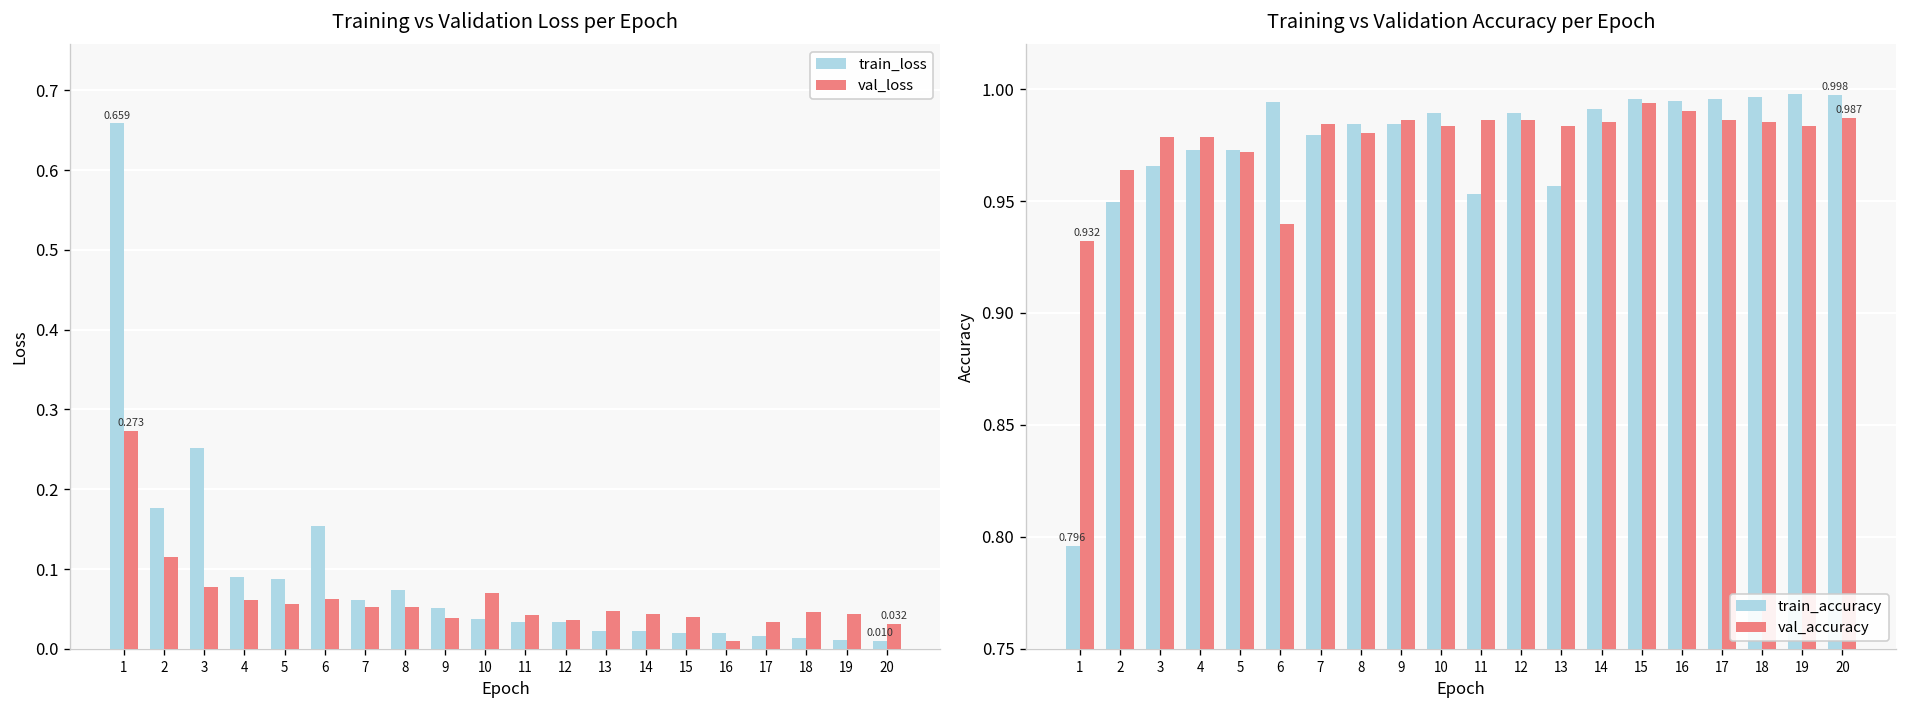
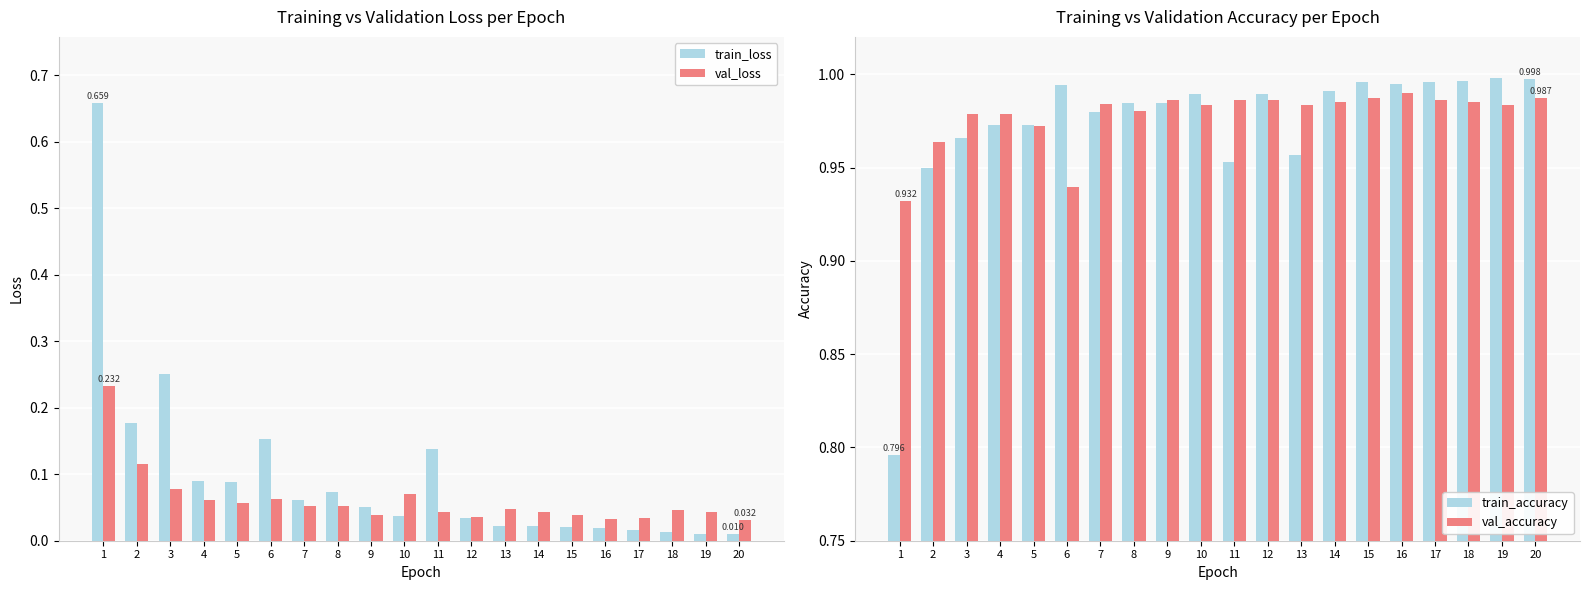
Training vs Validation Loss per Epoch, val_loss, 1: 0.273 -> 0.232
Training vs Validation Loss per Epoch, train_loss, 11: 0.03 -> 0.14
Training vs Validation Loss per Epoch, val_loss, 16: 0.01 -> 0.03
Training vs Validation Accuracy per Epoch, val_accuracy, 15: 0.994 -> 0.987
